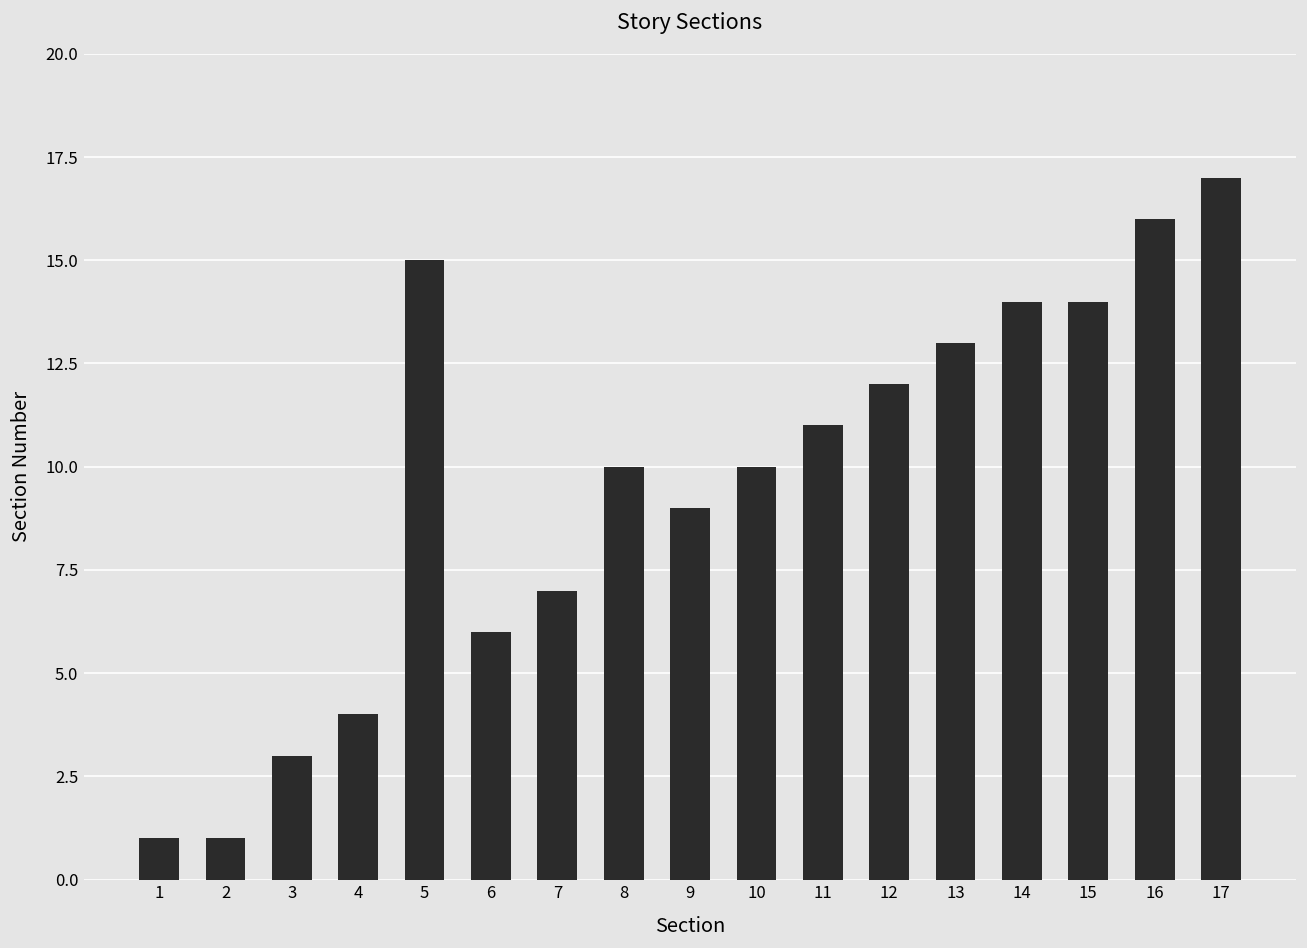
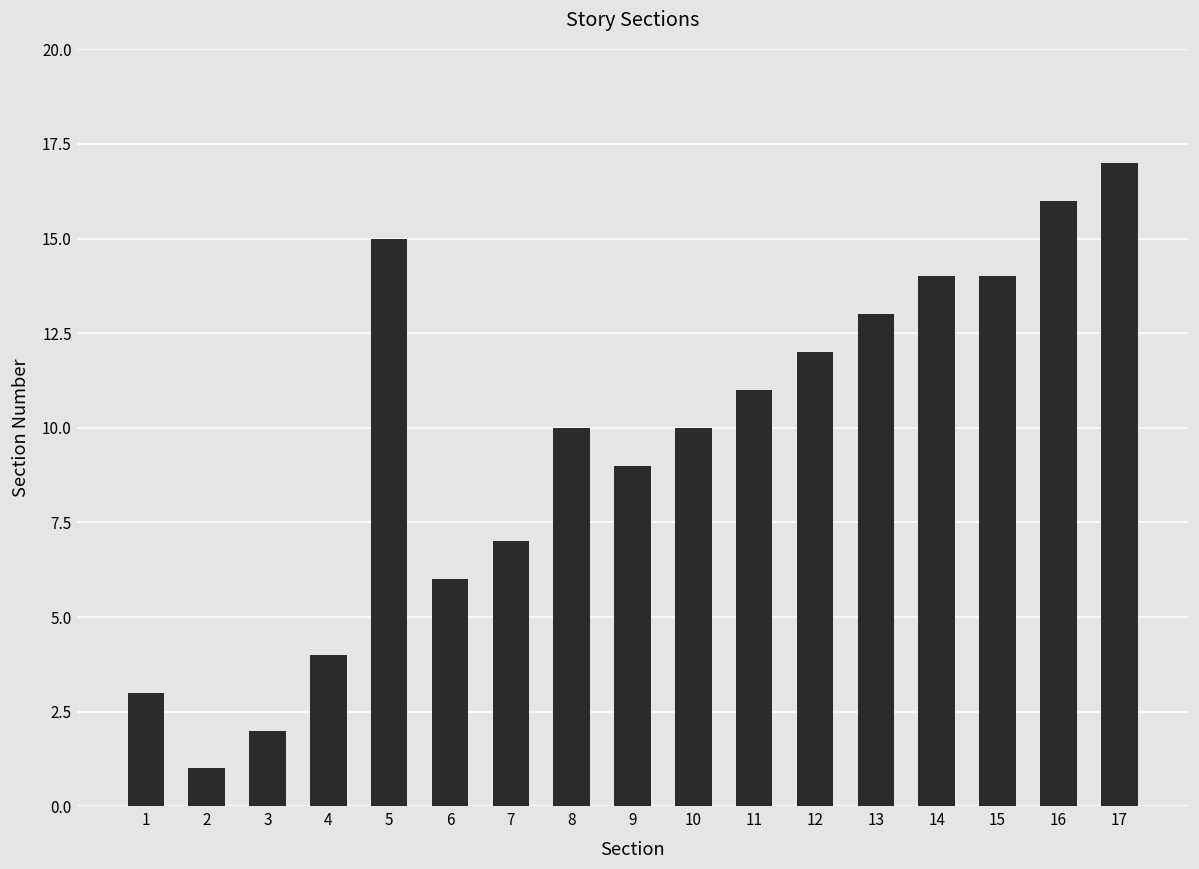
1: 1 -> 3
3: 3 -> 2
